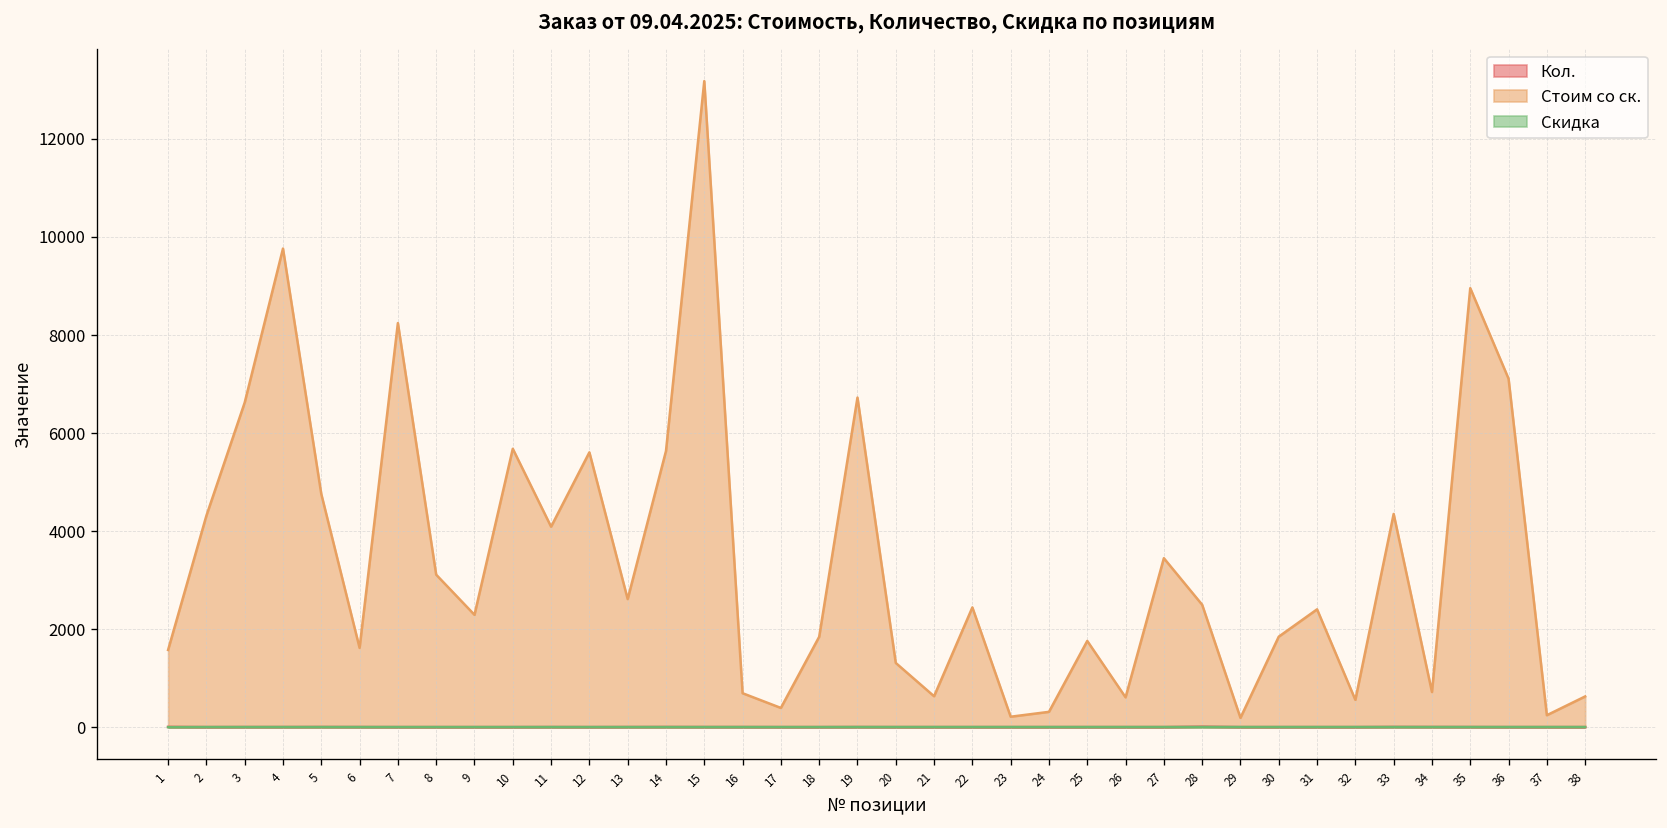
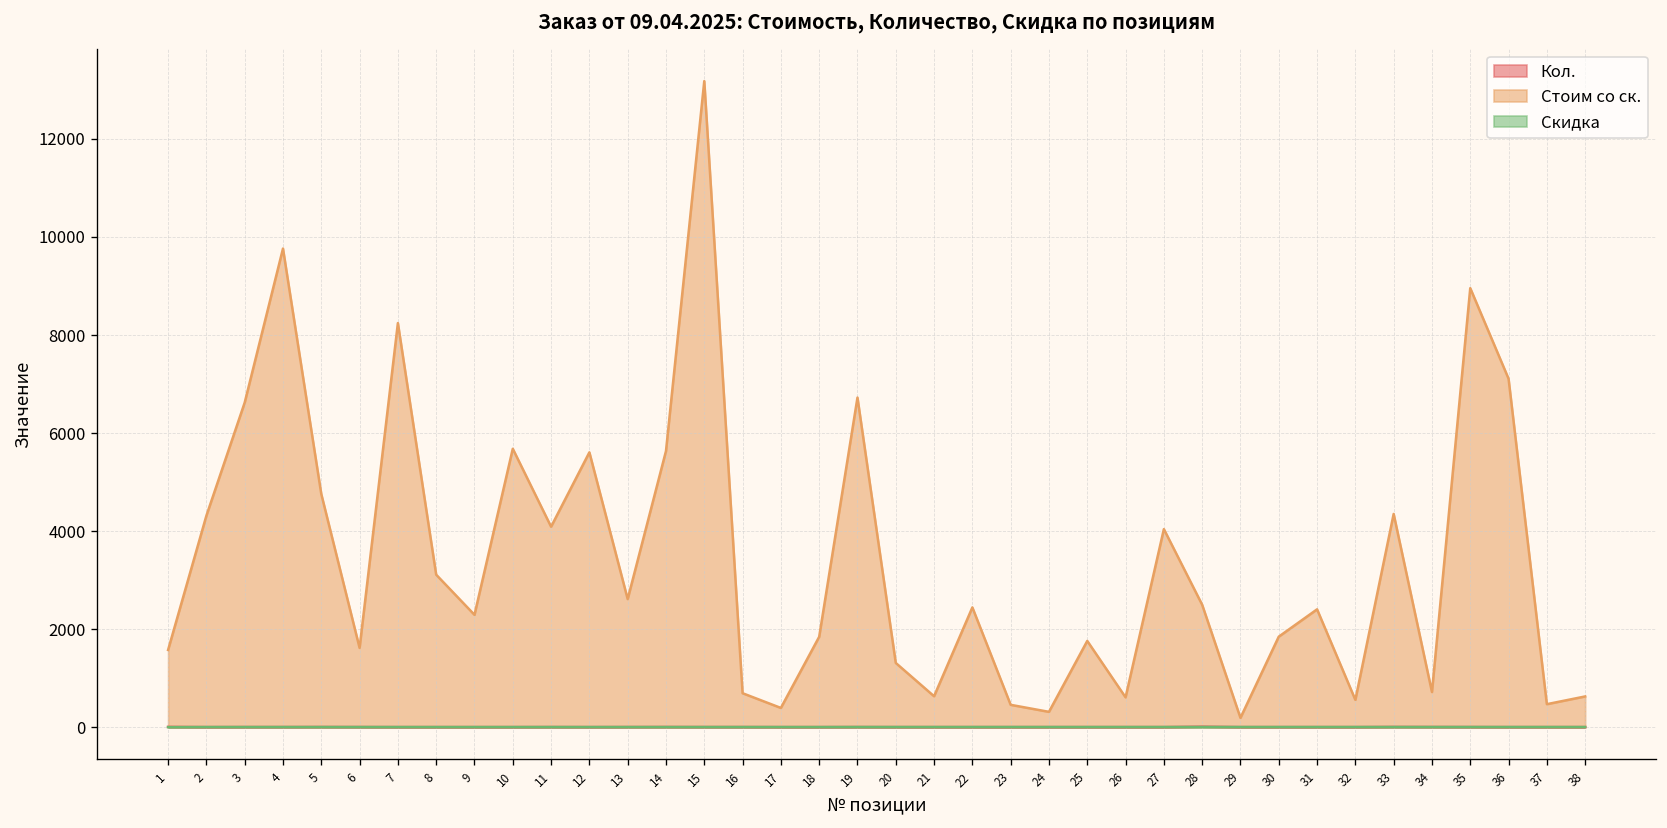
Стоим со ск., 23: 200 -> 500
Стоим со ск., 27: 3400 -> 4000
Стоим со ск., 37: 200 -> 500
